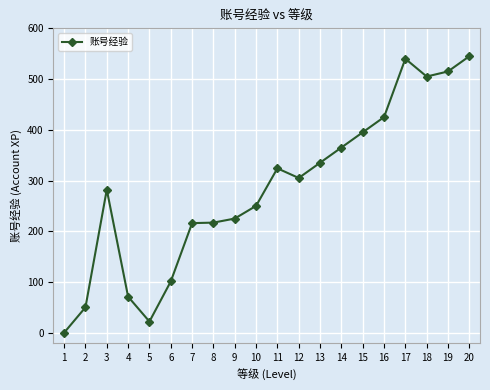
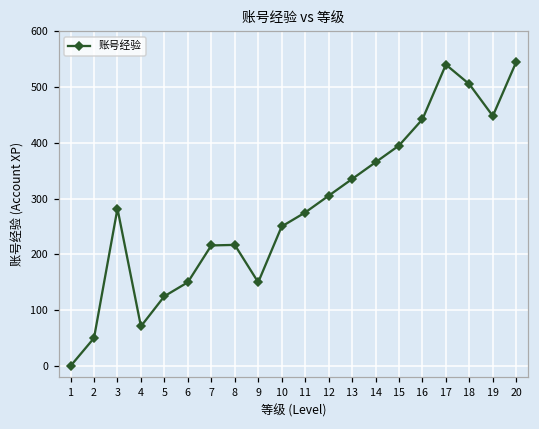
5: 20 -> 130
6: 100 -> 150
9: 230 -> 150
11: 320 -> 280
16: 430 -> 440
19: 520 -> 450
